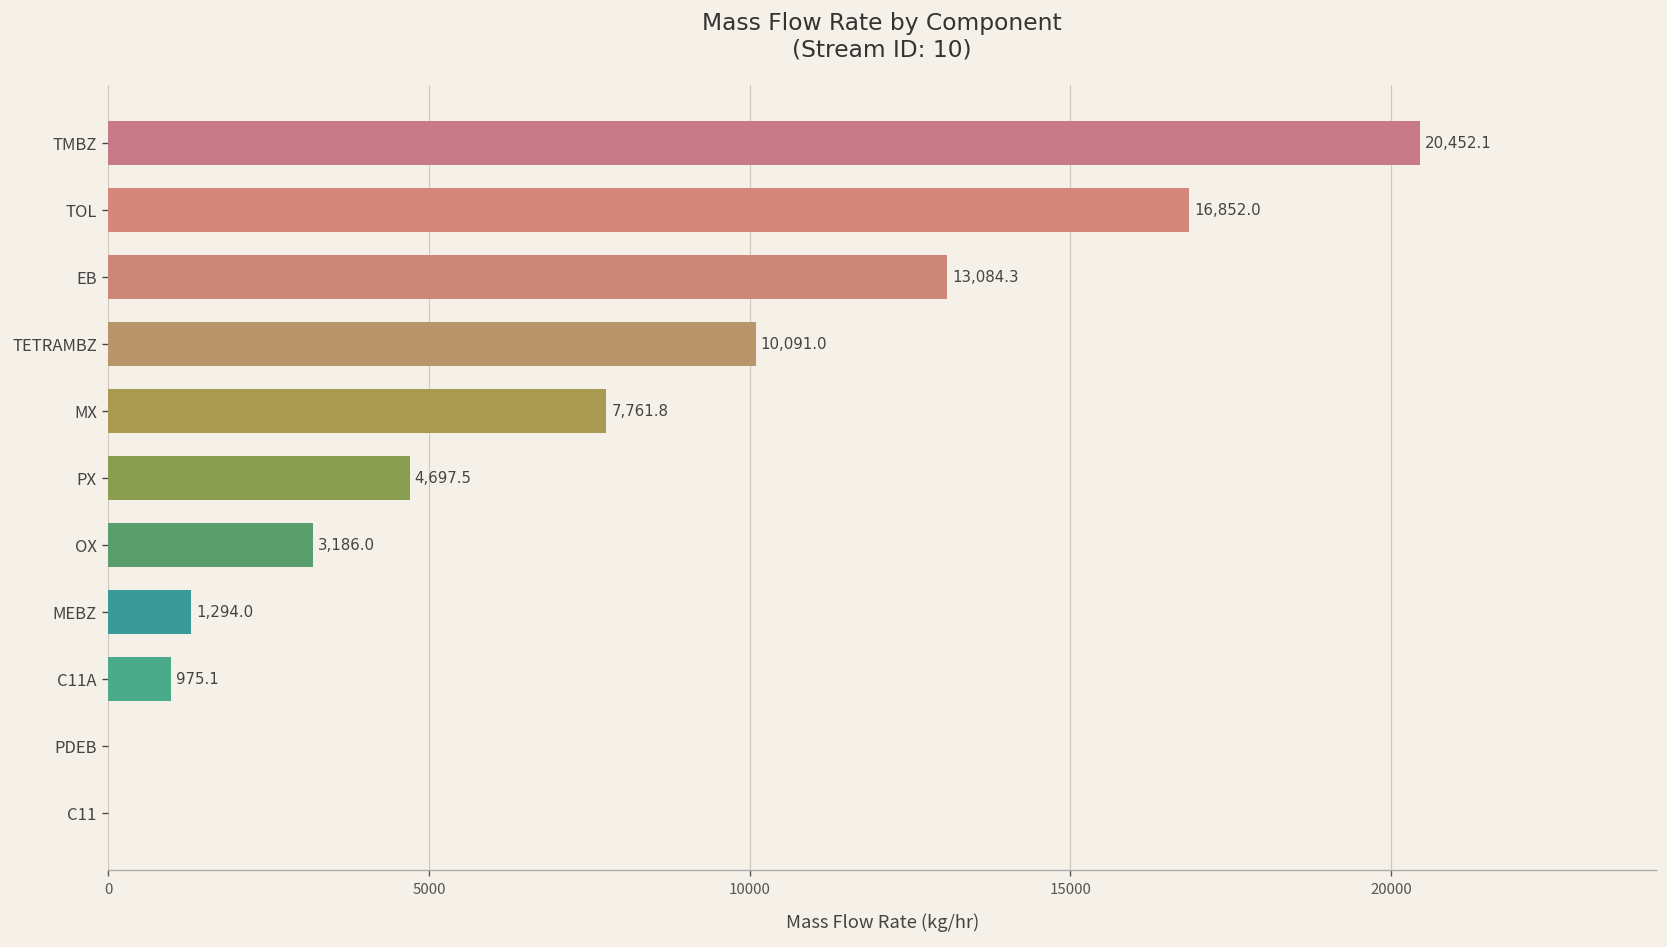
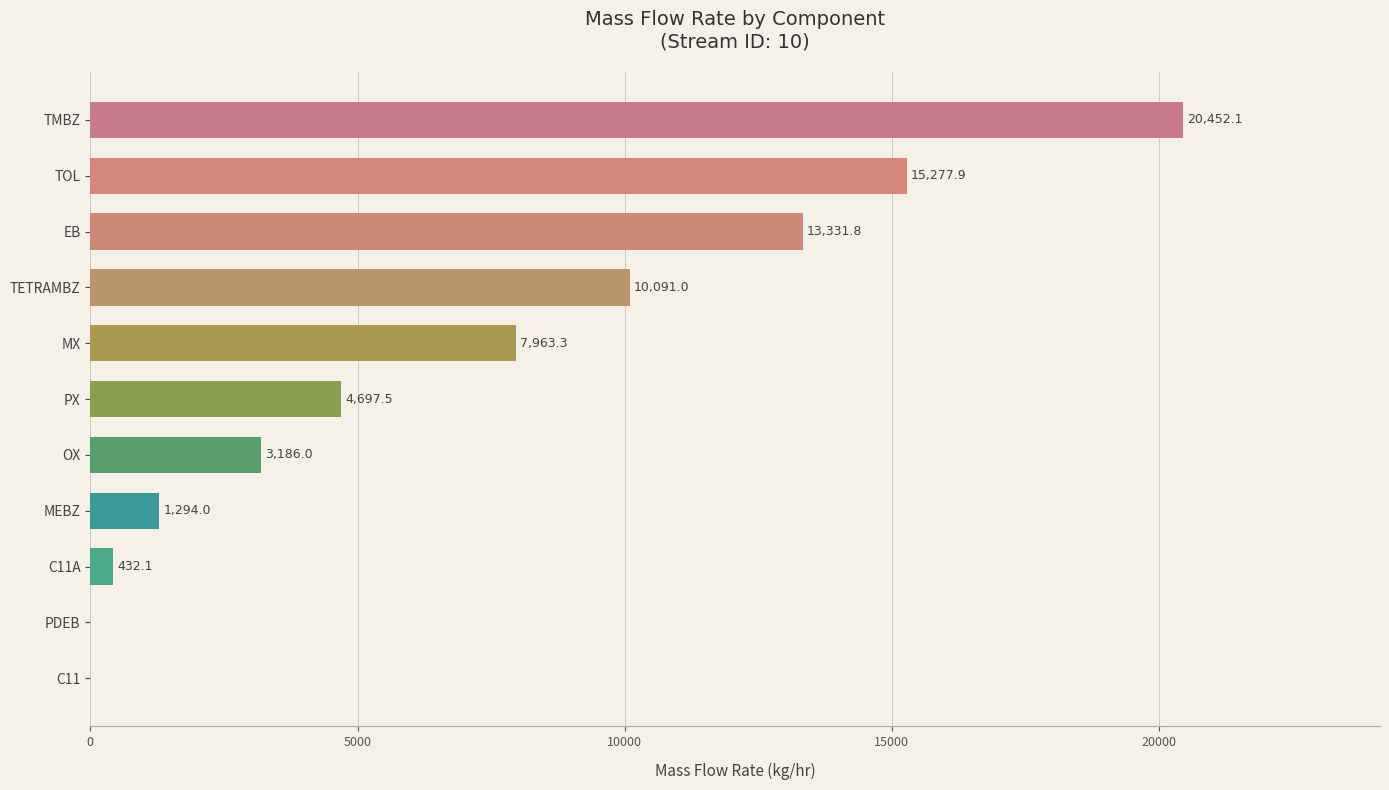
TOL: 16,852.0 -> 15,277.9
EB: 13,084.3 -> 13,331.8
MX: 7,761.8 -> 7,963.3
C11A: 975.1 -> 432.1
